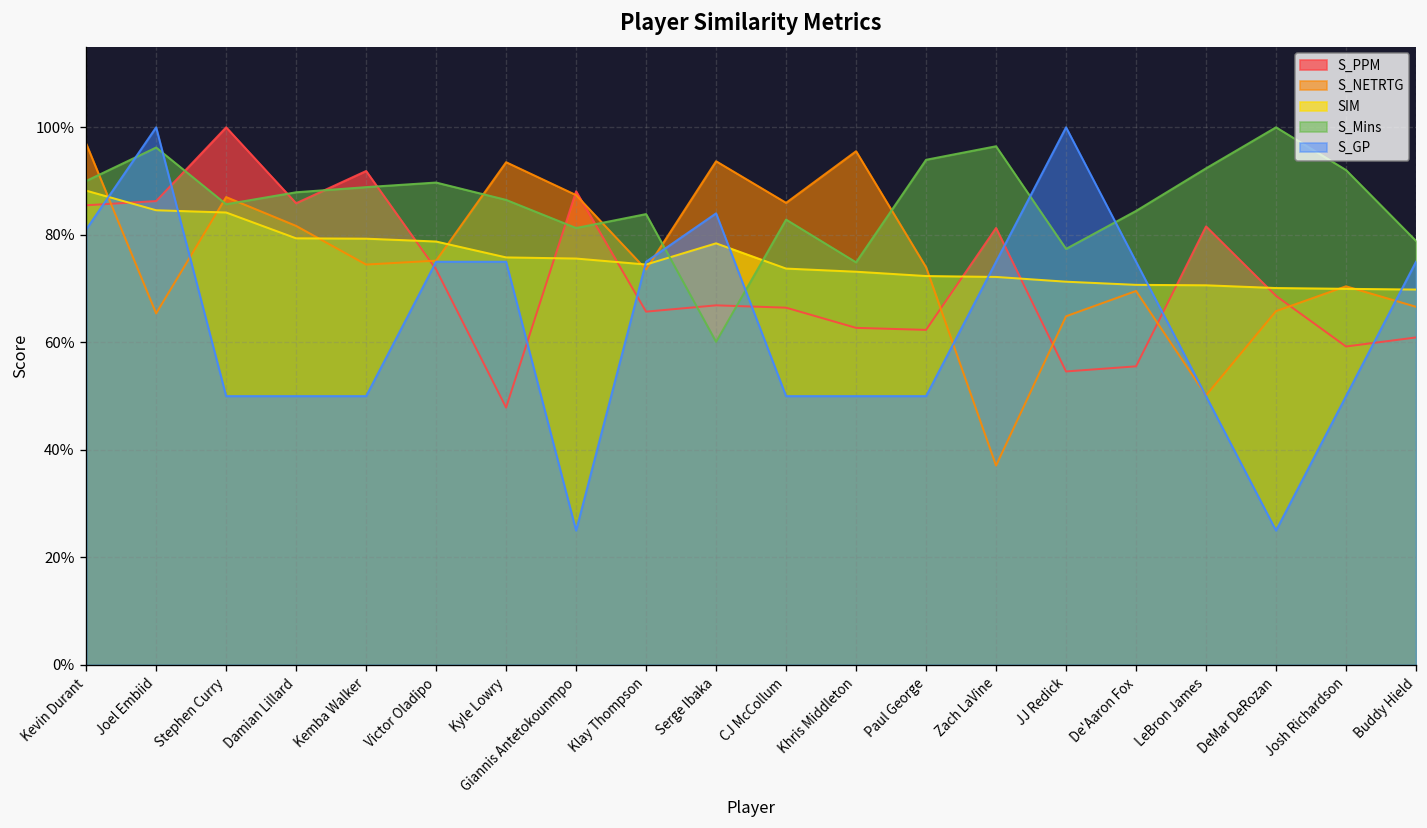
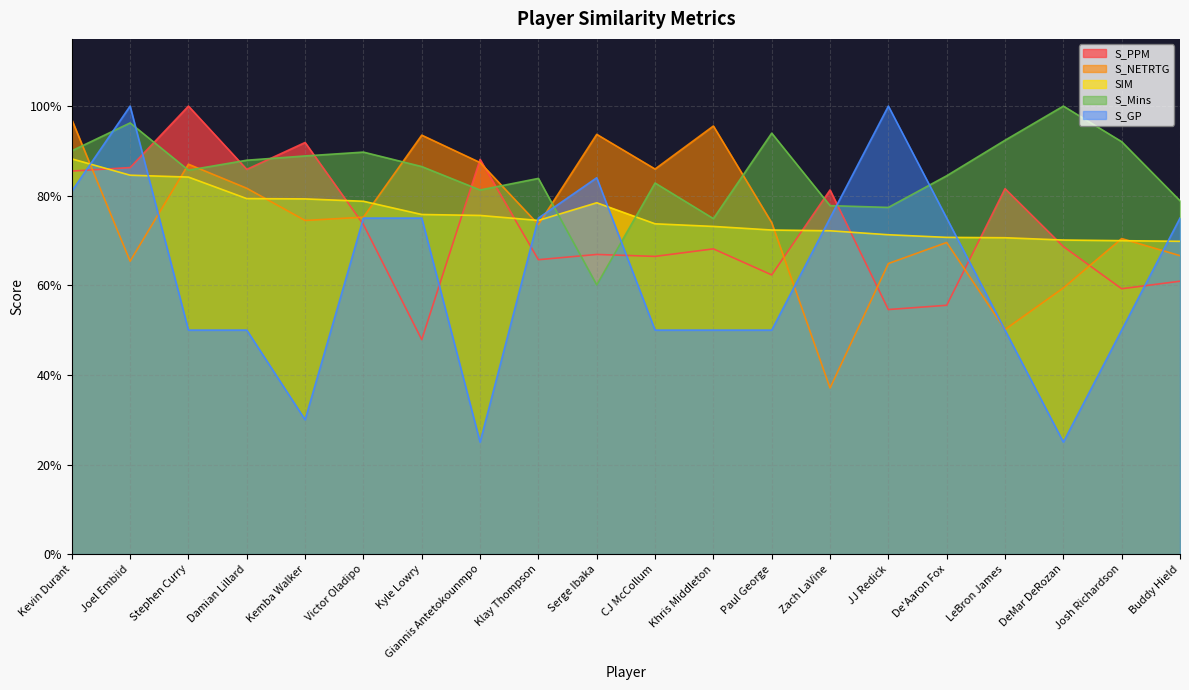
S_GP, Kemba Walker: 50% -> 30%
S_PPM, Khris Middleton: 63% -> 68%
S_Mins, Zach LaVine: 96% -> 78%
S_NETRTG, DeMar DeRozan: 66% -> 59%
